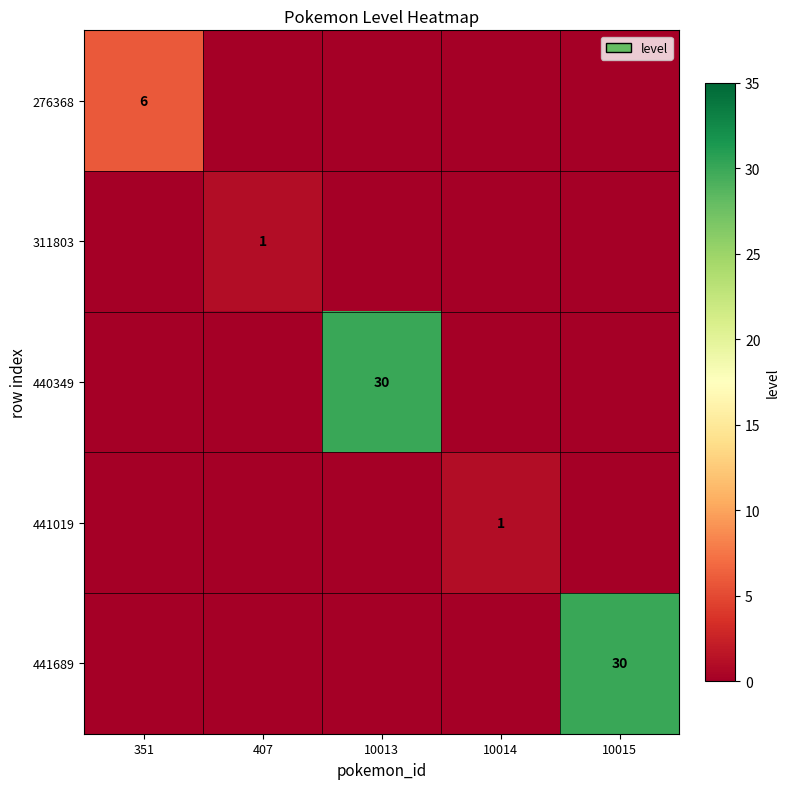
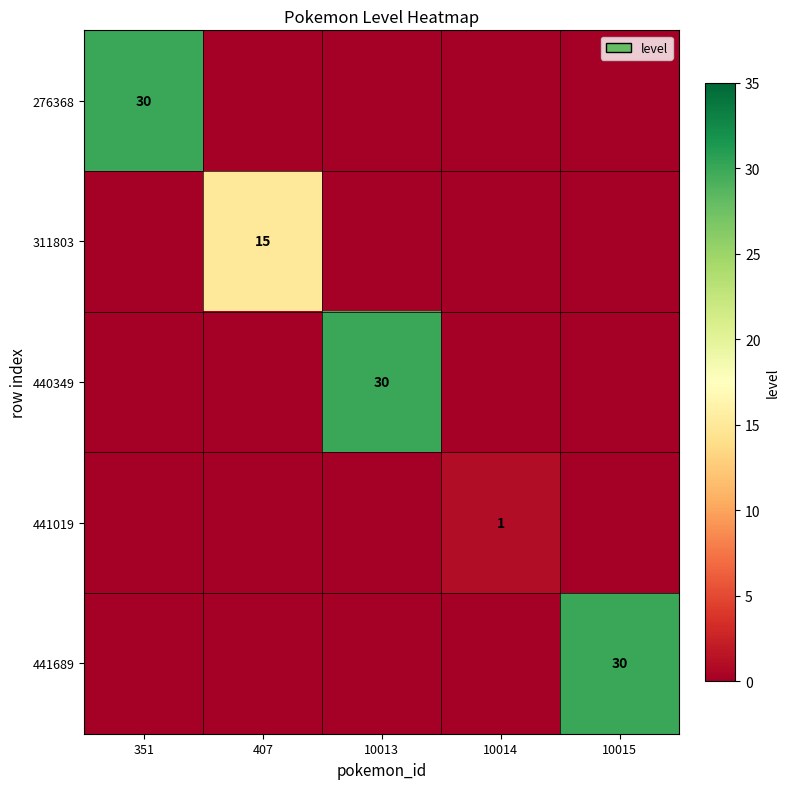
276368, 351: 6 -> 30
311803, 407: 1 -> 15
